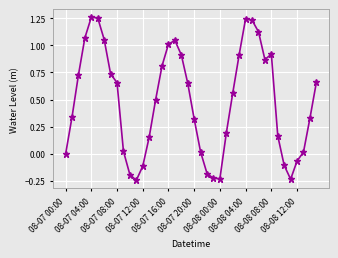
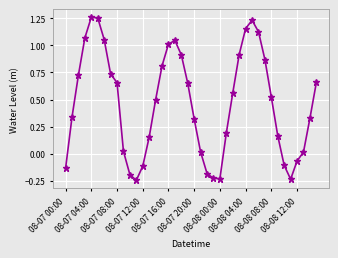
08-07 00:00: 0.00 -> -0.14
08-08 04:00: 1.25 -> 1.16
08-08 08:00: 0.92 -> 0.52
